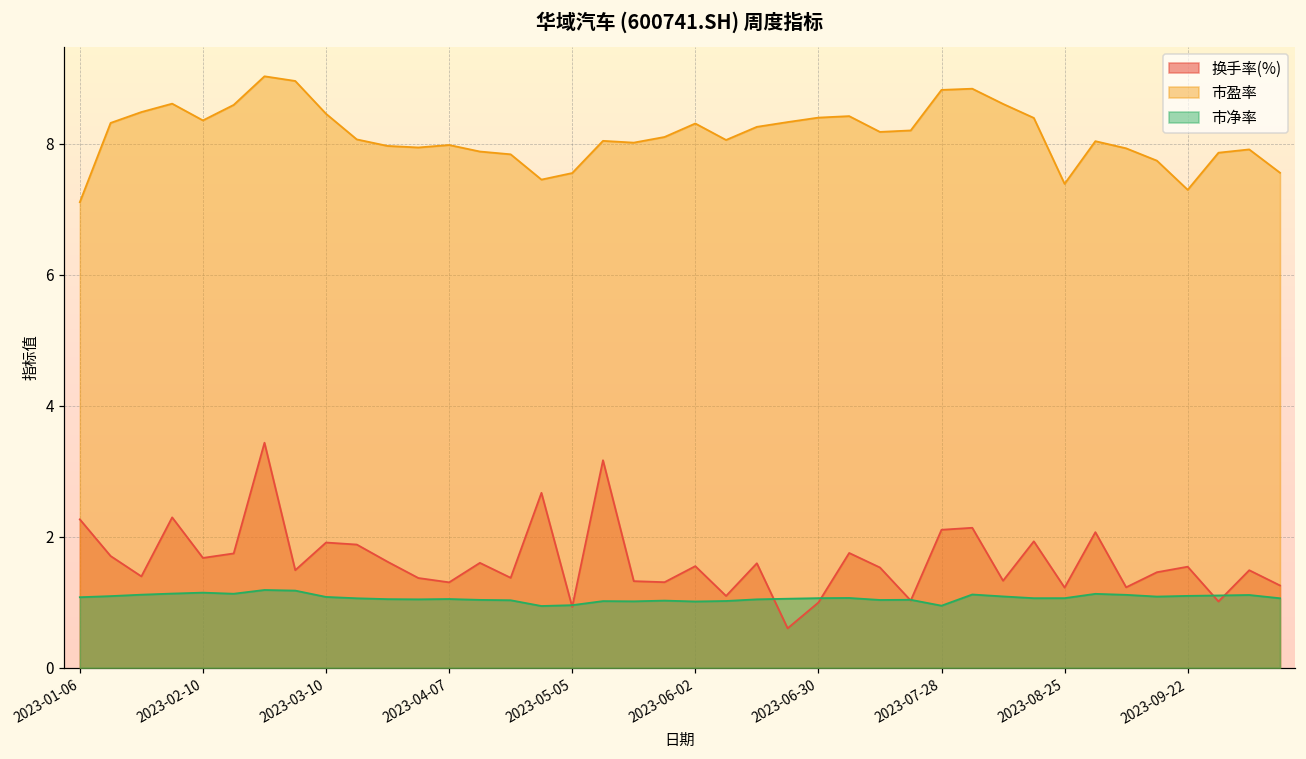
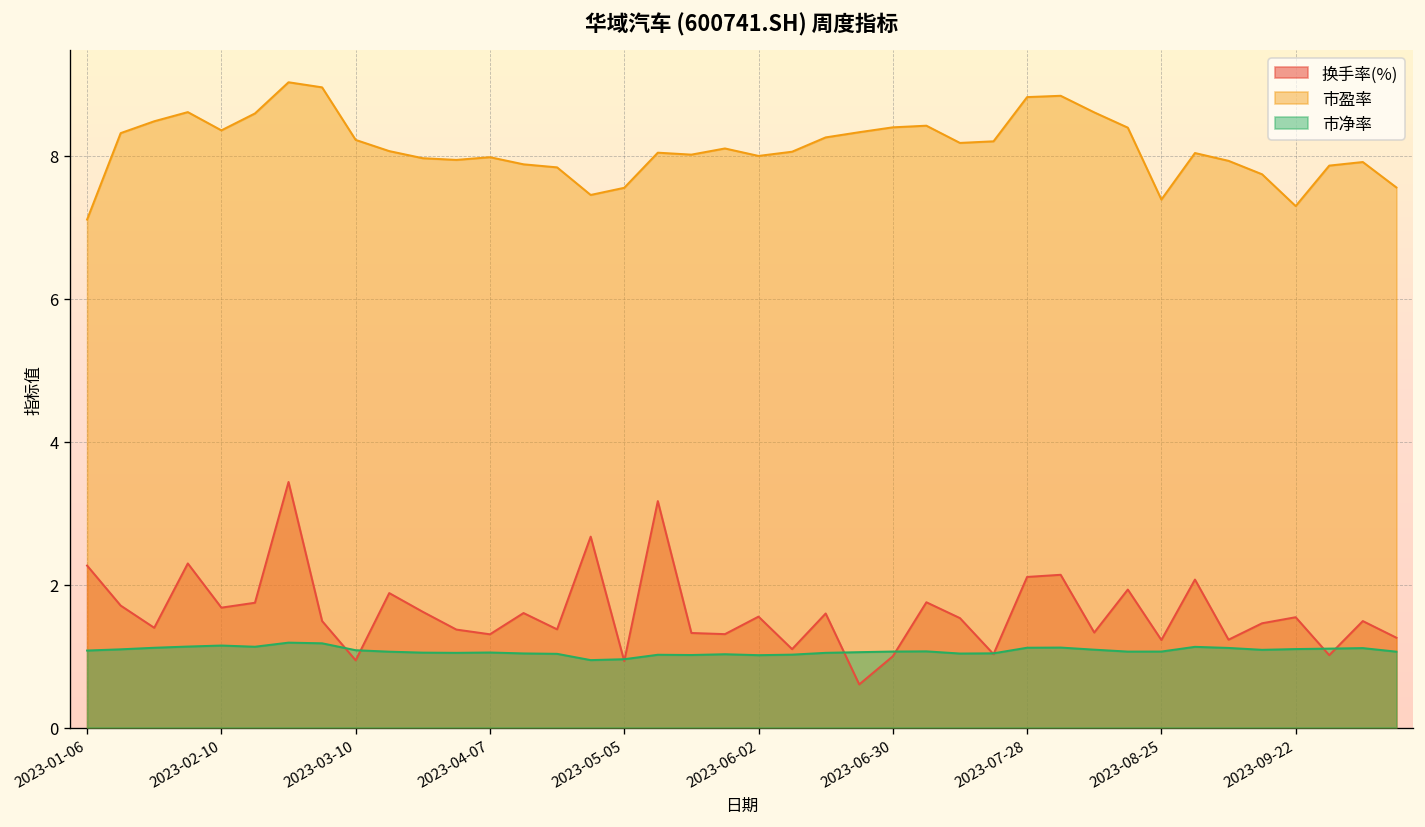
换手率(%), 2023-03-10: 1.9 -> 0.9
市盈率, 2023-03-10: 8.5 -> 8.2
市盈率, 2023-06-02: 8.3 -> 8.0
市净率, 2023-07-28: 0.9 -> 1.1
